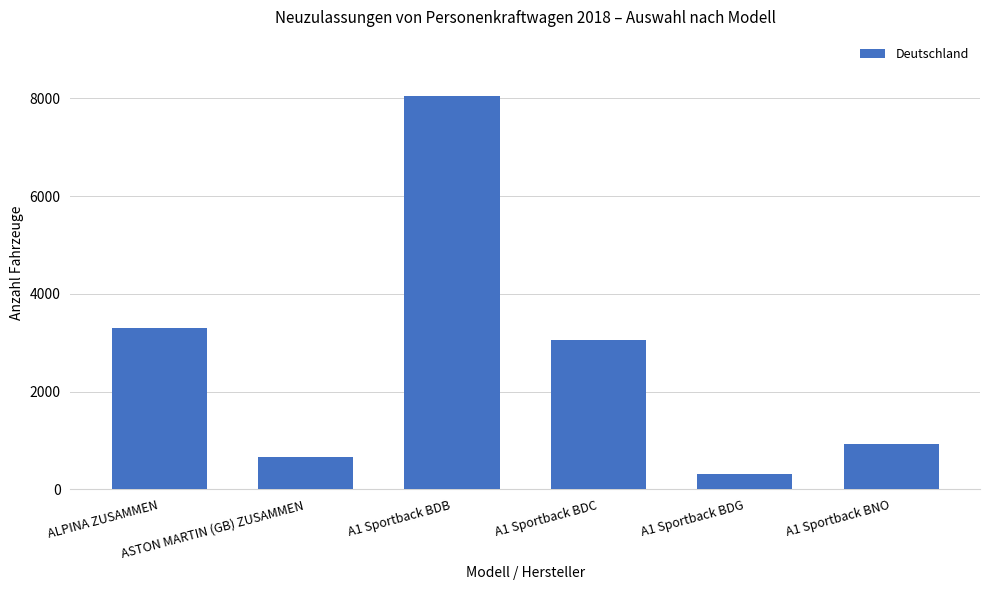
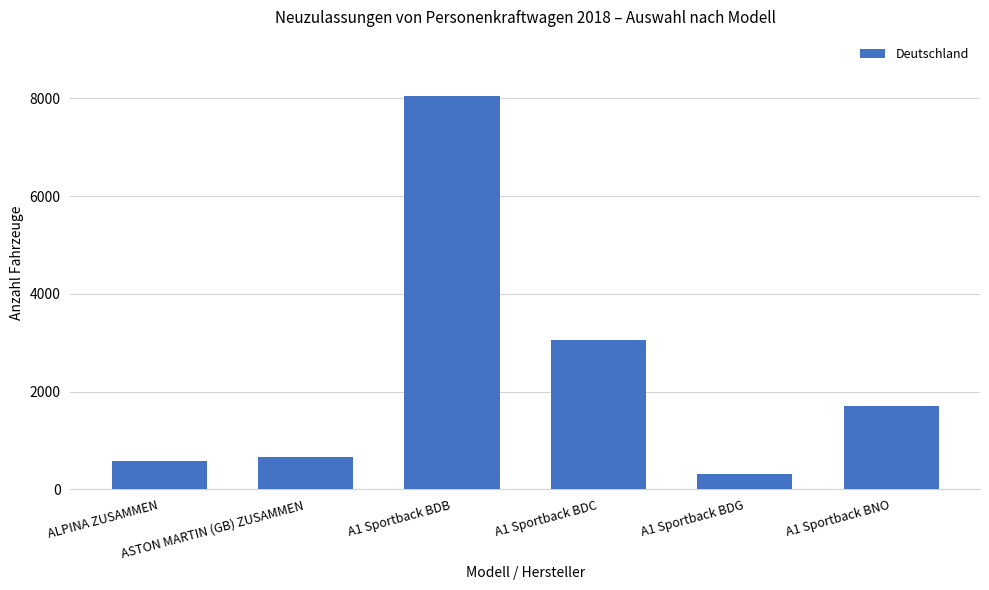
ALPINA ZUSAMMEN: 3300 -> 600
A1 Sportback BNO: 900 -> 1700
